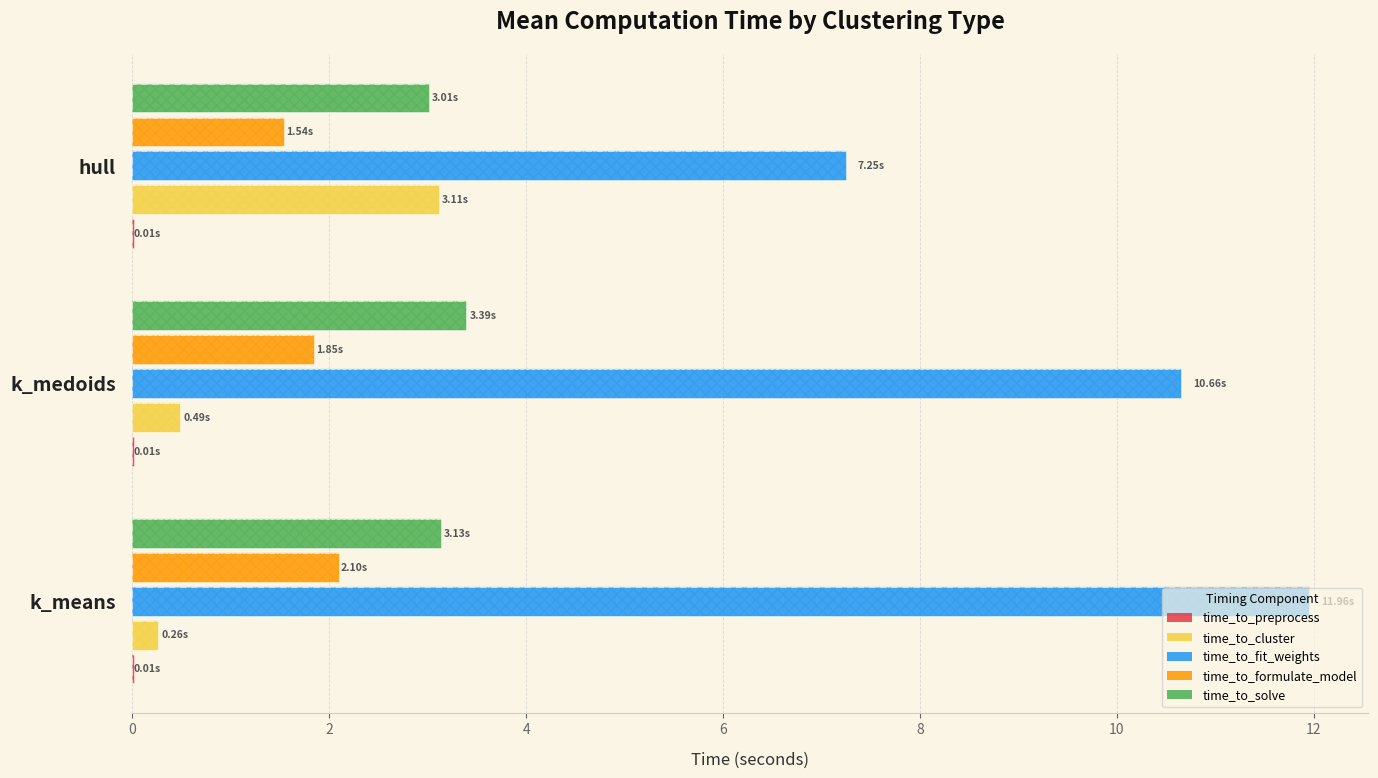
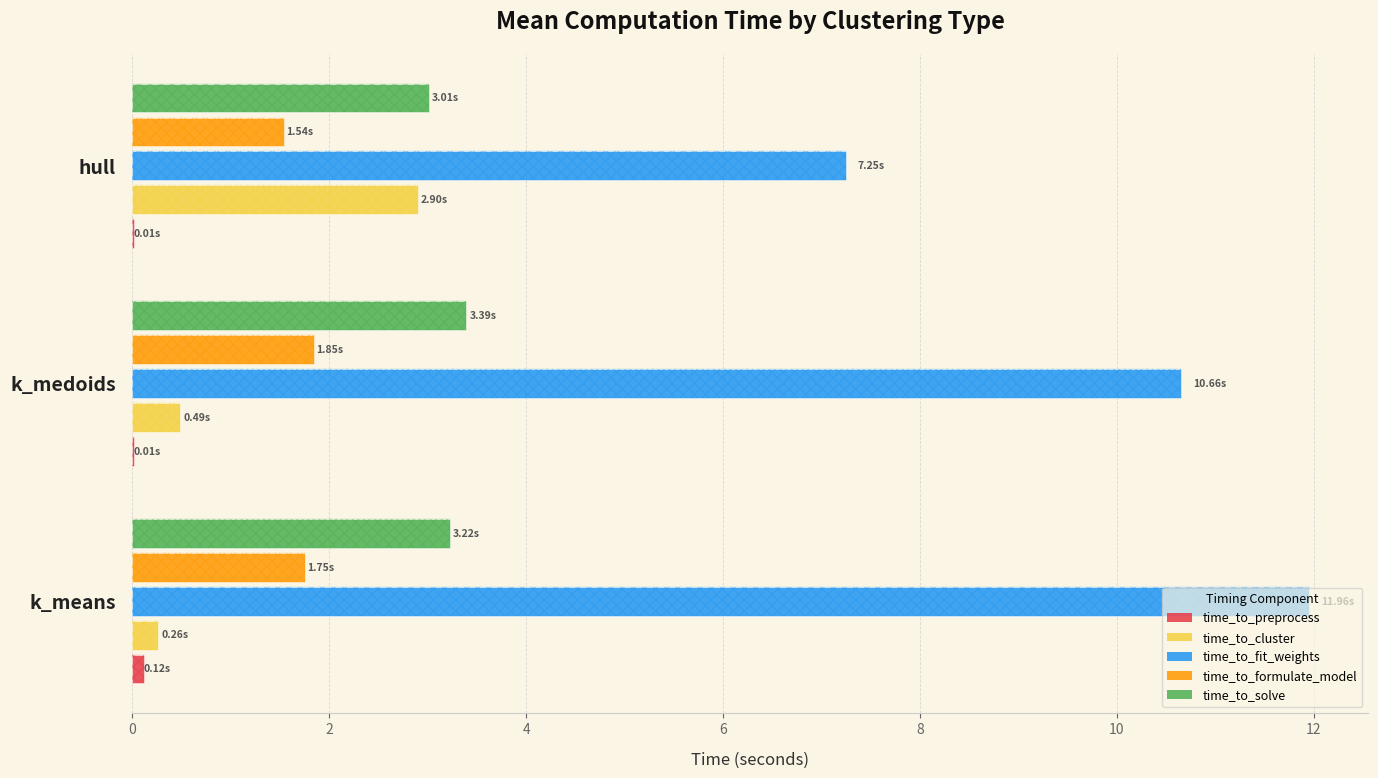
time_to_cluster, hull: 3.11s -> 2.90s
time_to_solve, k_means: 3.13s -> 3.22s
time_to_formulate_model, k_means: 2.10s -> 1.75s
time_to_preprocess, k_means: 0.01s -> 0.12s
